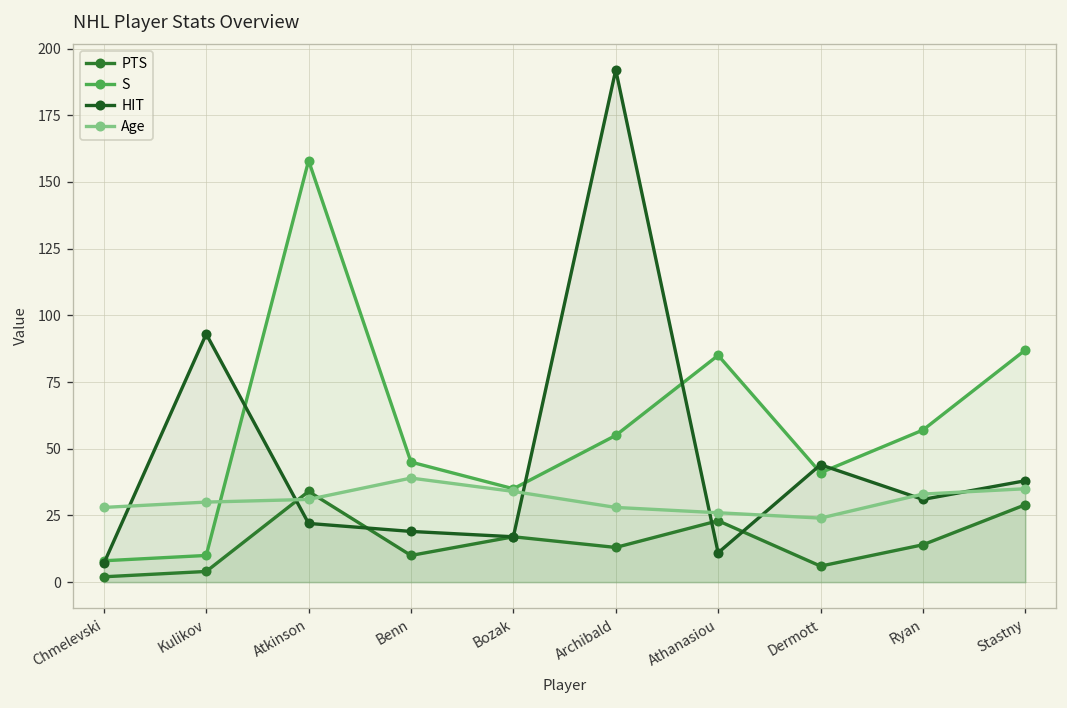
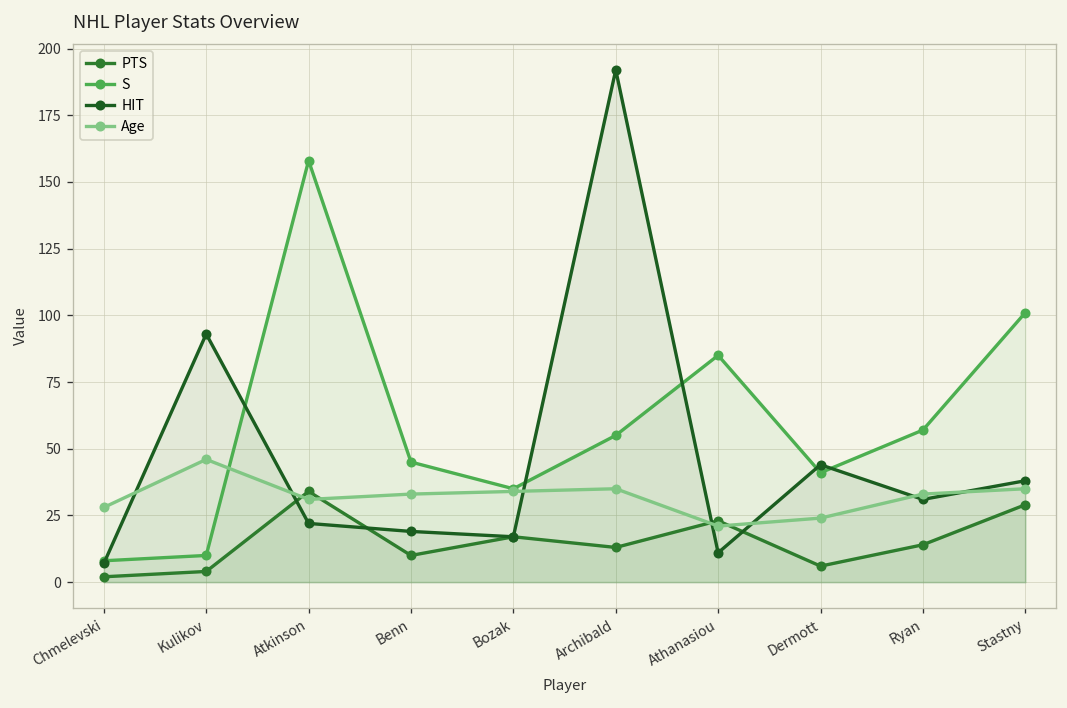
Age, Kulikov: 30 -> 46
Age, Benn: 39 -> 33
Age, Archibald: 28 -> 35
Age, Athanasiou: 26 -> 21
S, Stastny: 87 -> 101
